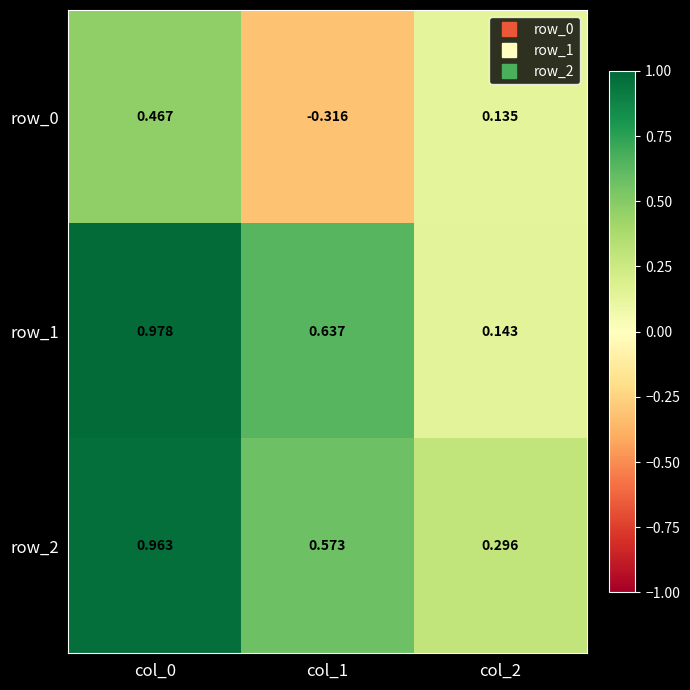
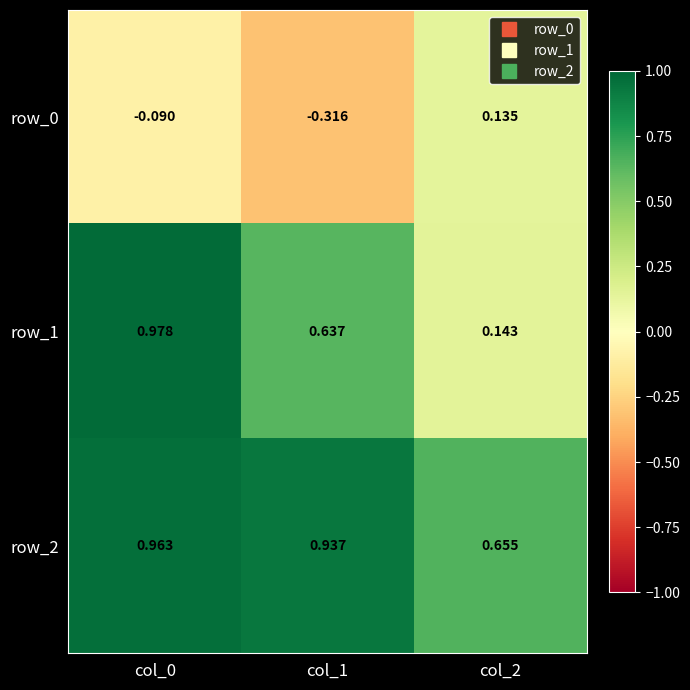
row_0, col_0: 0.467 -> -0.090
row_2, col_1: 0.573 -> 0.937
row_2, col_2: 0.296 -> 0.655
